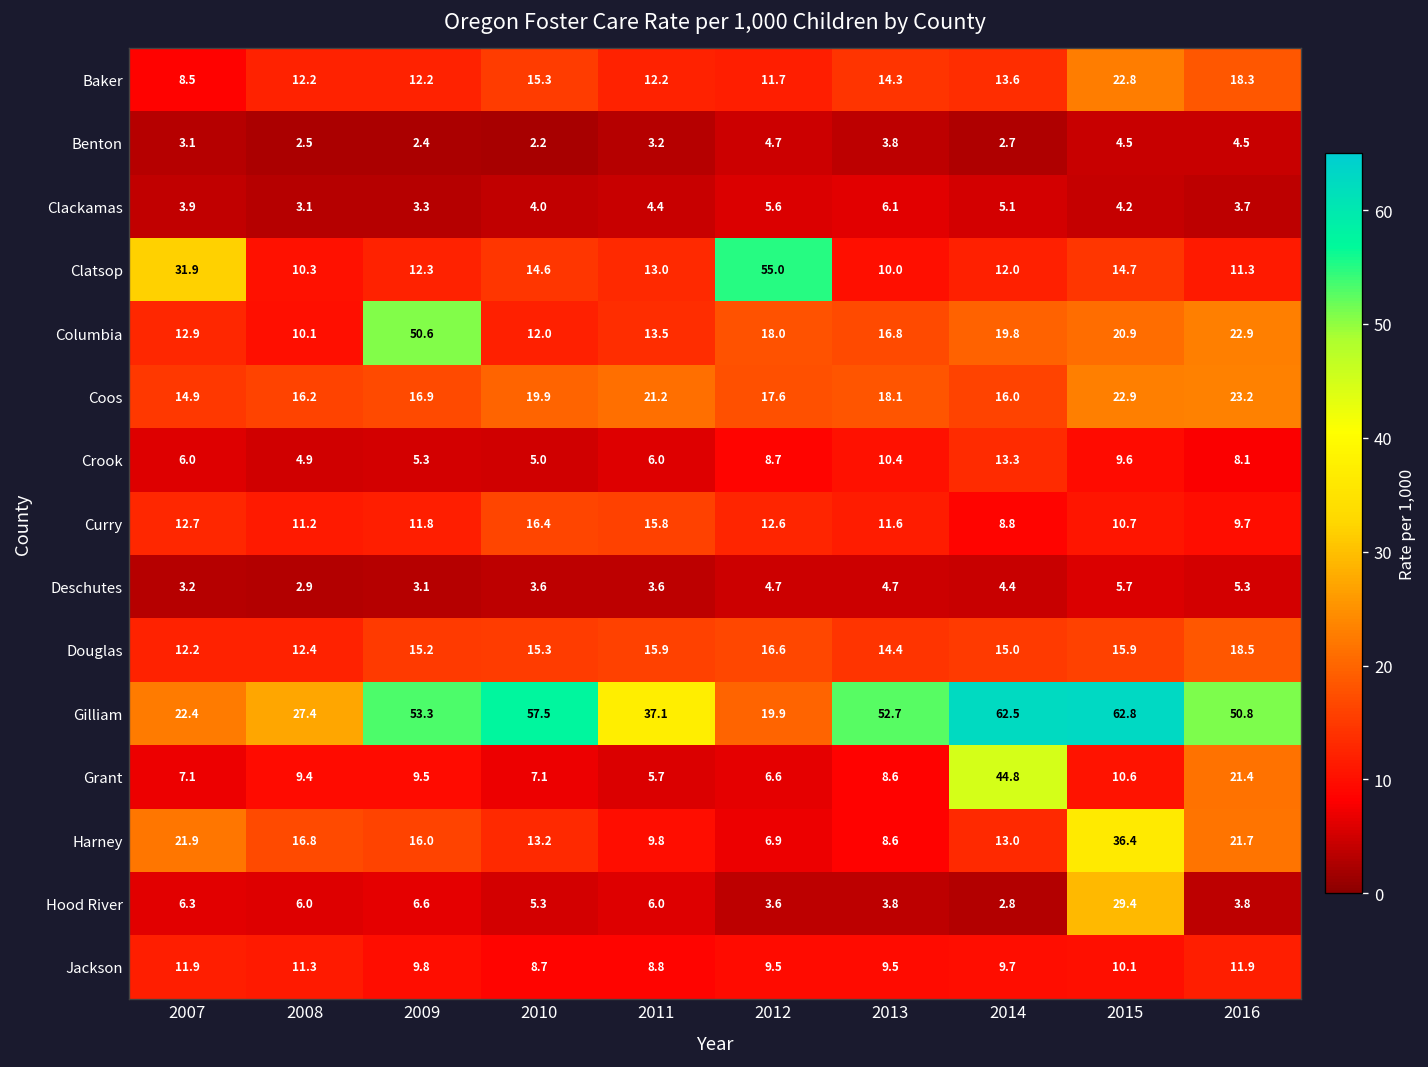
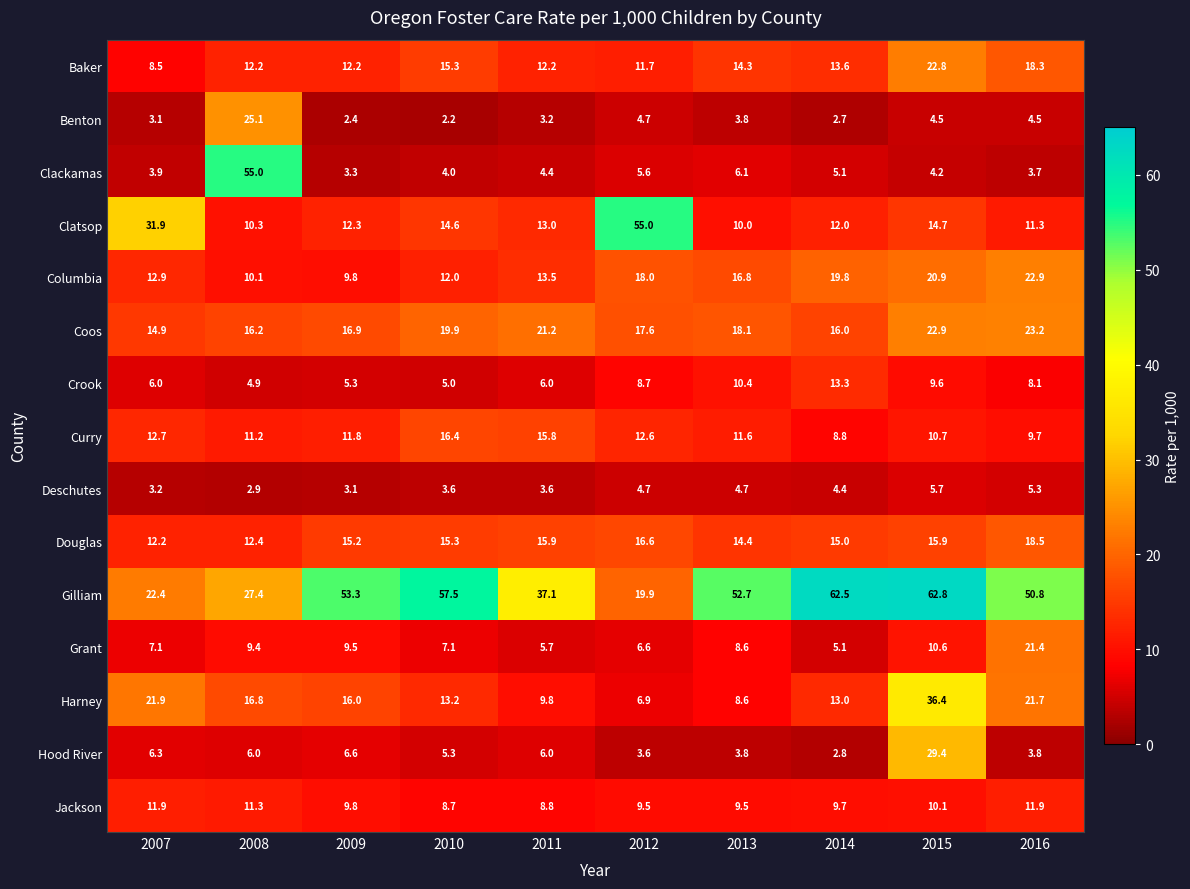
Benton, 2008: 2.5 -> 25.1
Clackamas, 2008: 3.1 -> 55.0
Columbia, 2009: 50.6 -> 9.8
Grant, 2014: 44.8 -> 5.1
